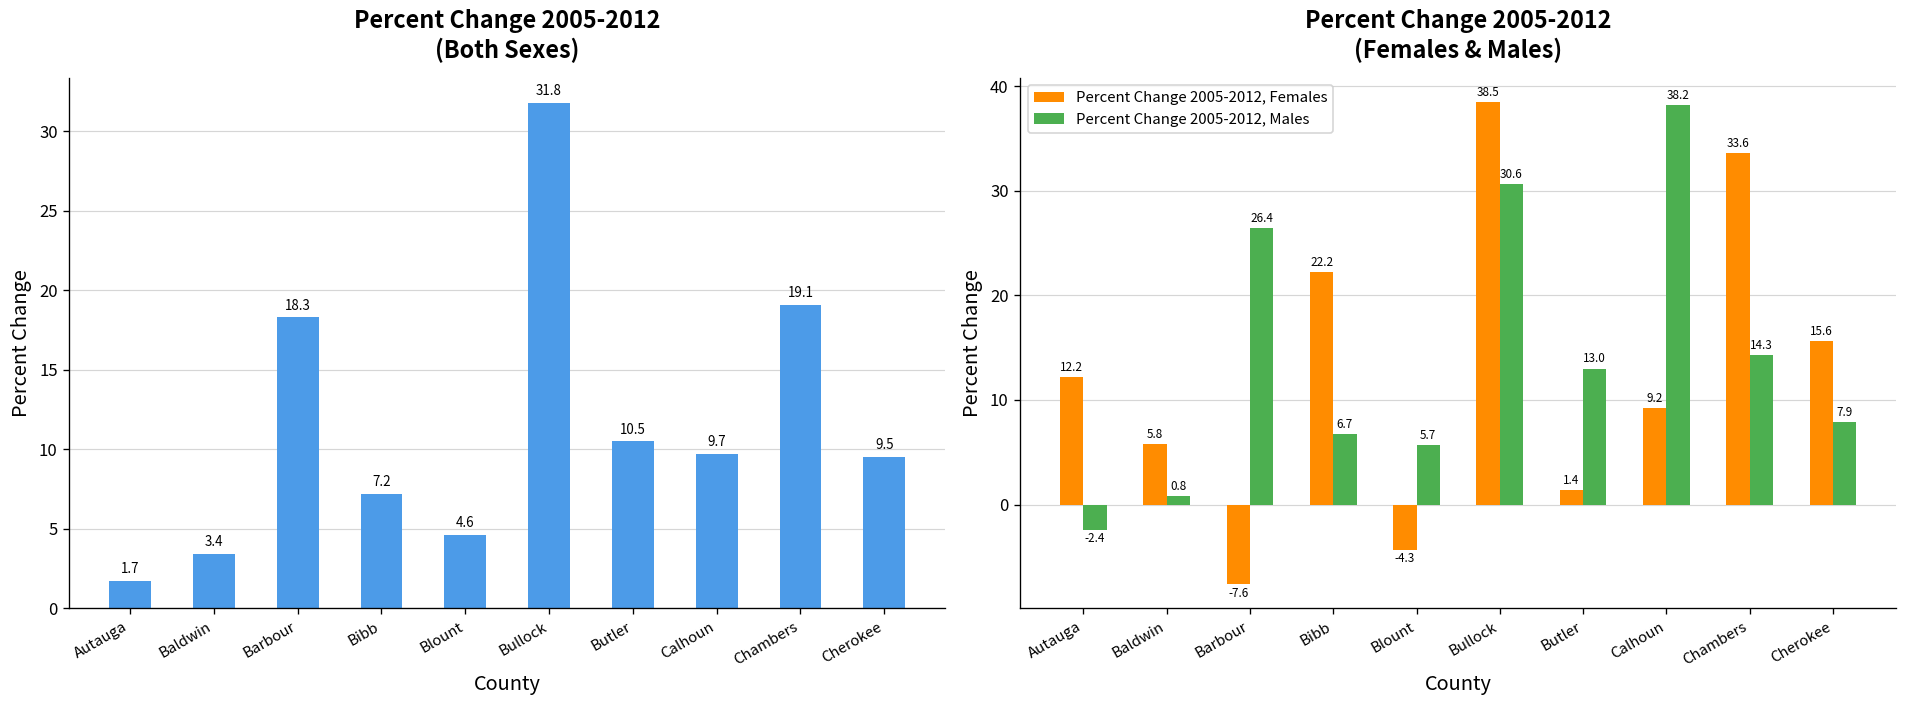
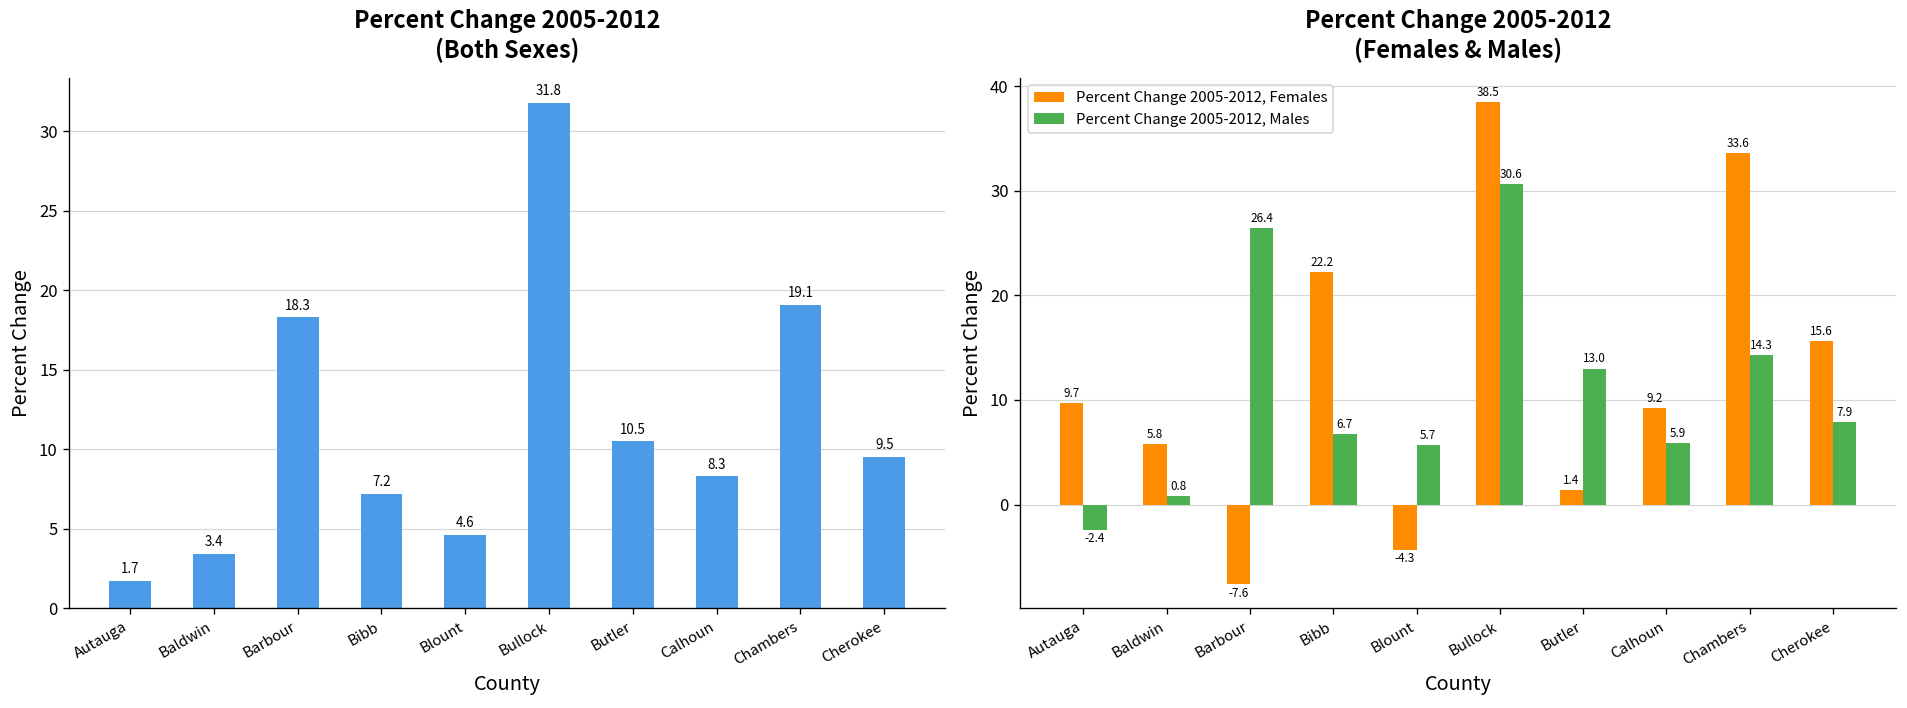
Percent Change 2005-2012 (Both Sexes), Calhoun: 9.7 -> 8.3
Percent Change 2005-2012 (Females & Males), Percent Change 2005-2012, Females, Autauga: 12.2 -> 9.7
Percent Change 2005-2012 (Females & Males), Percent Change 2005-2012, Males, Calhoun: 38.2 -> 5.9
